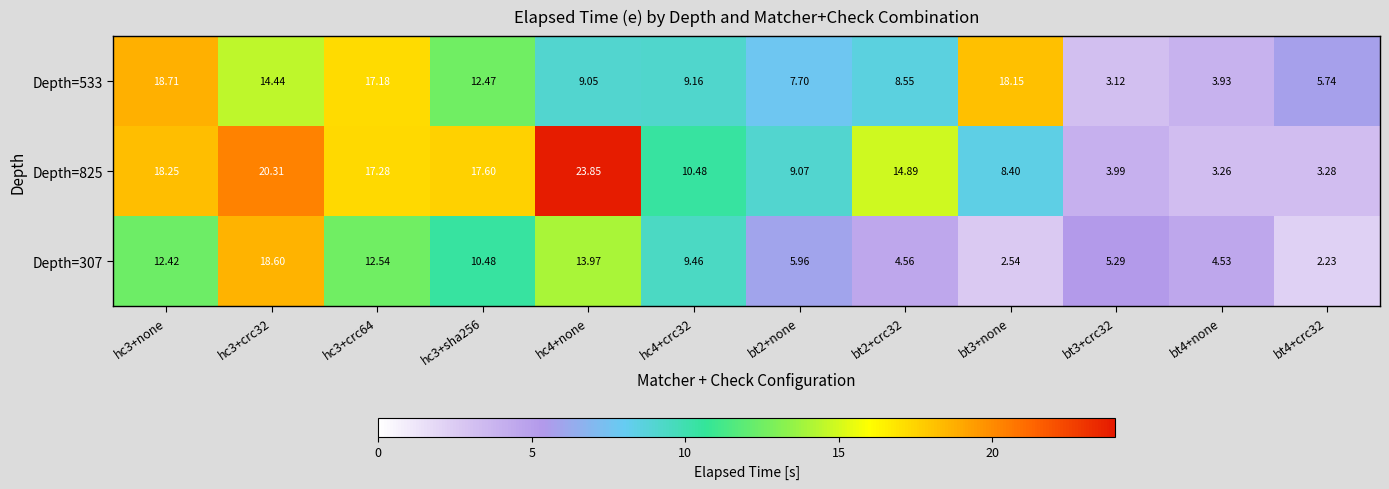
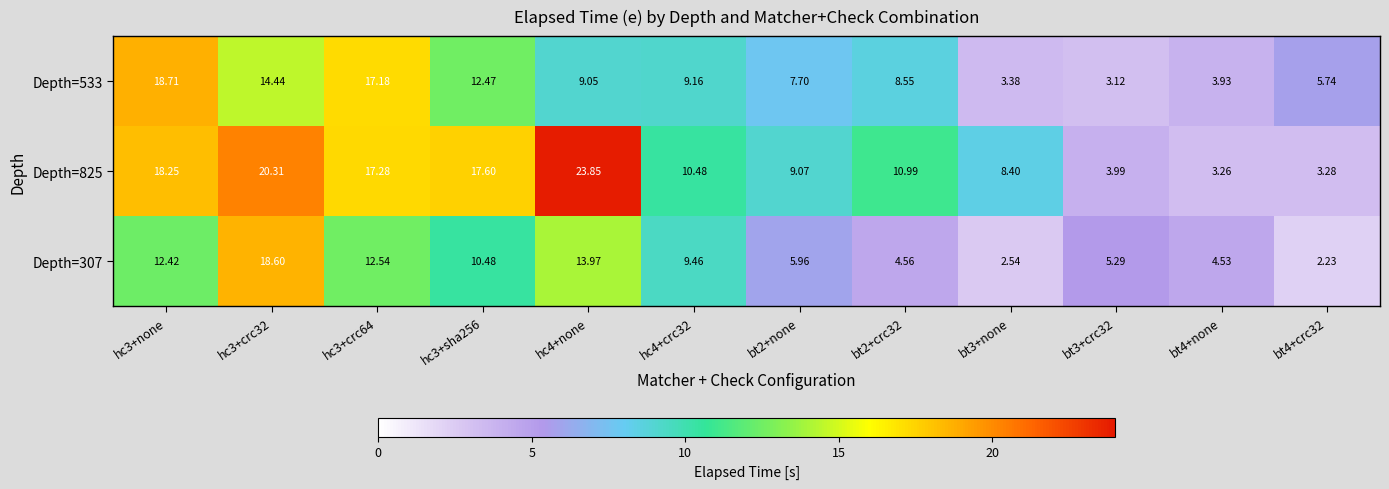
Depth=533, bt3+none: 18.15 -> 3.38
Depth=825, bt2+crc32: 14.89 -> 10.99
